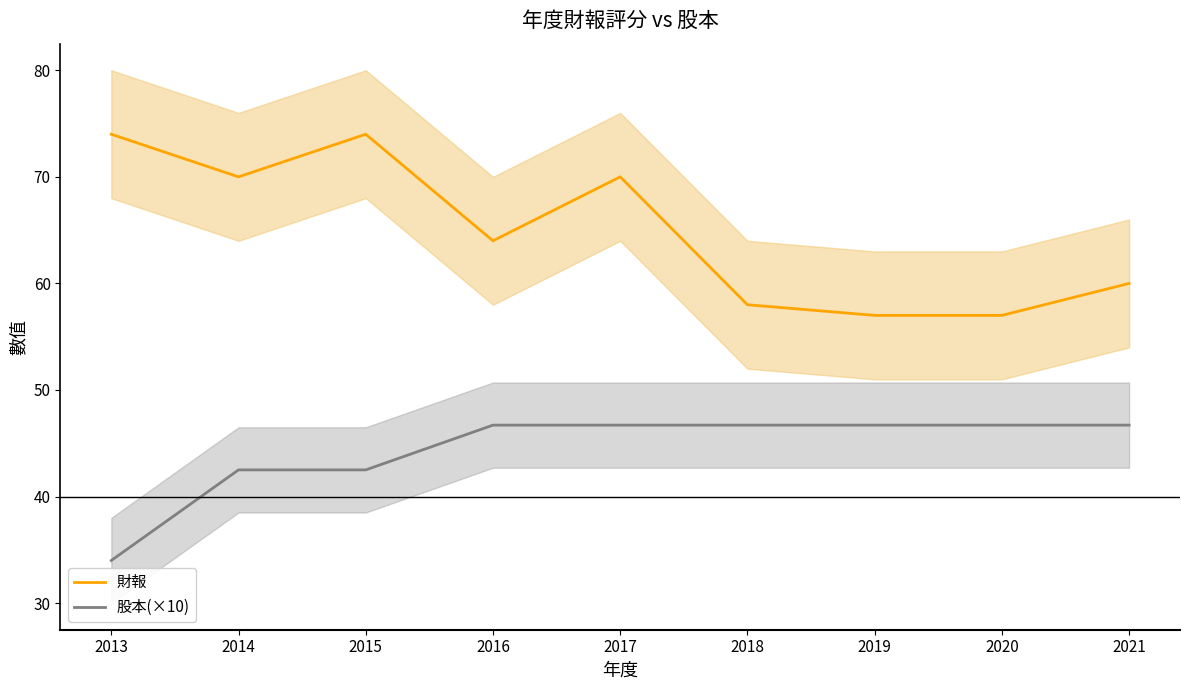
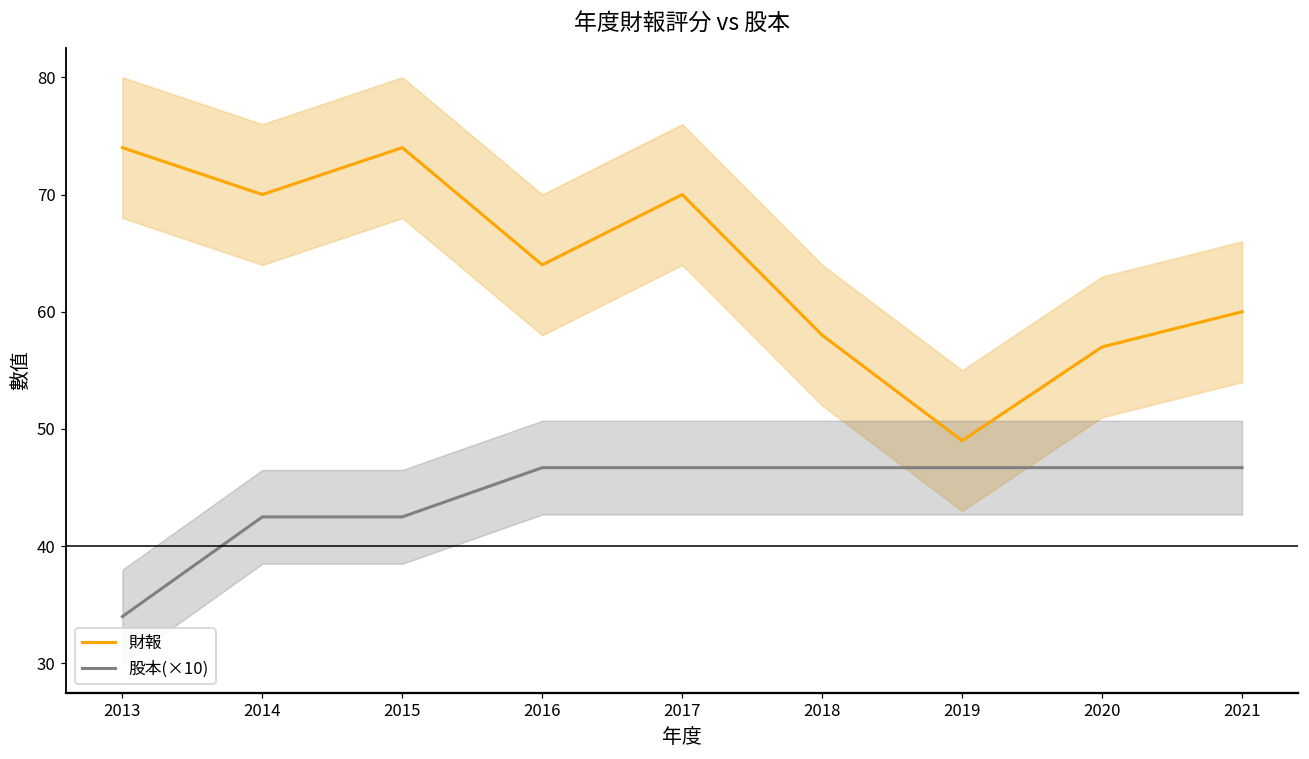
財報, 2019: 57 -> 49
